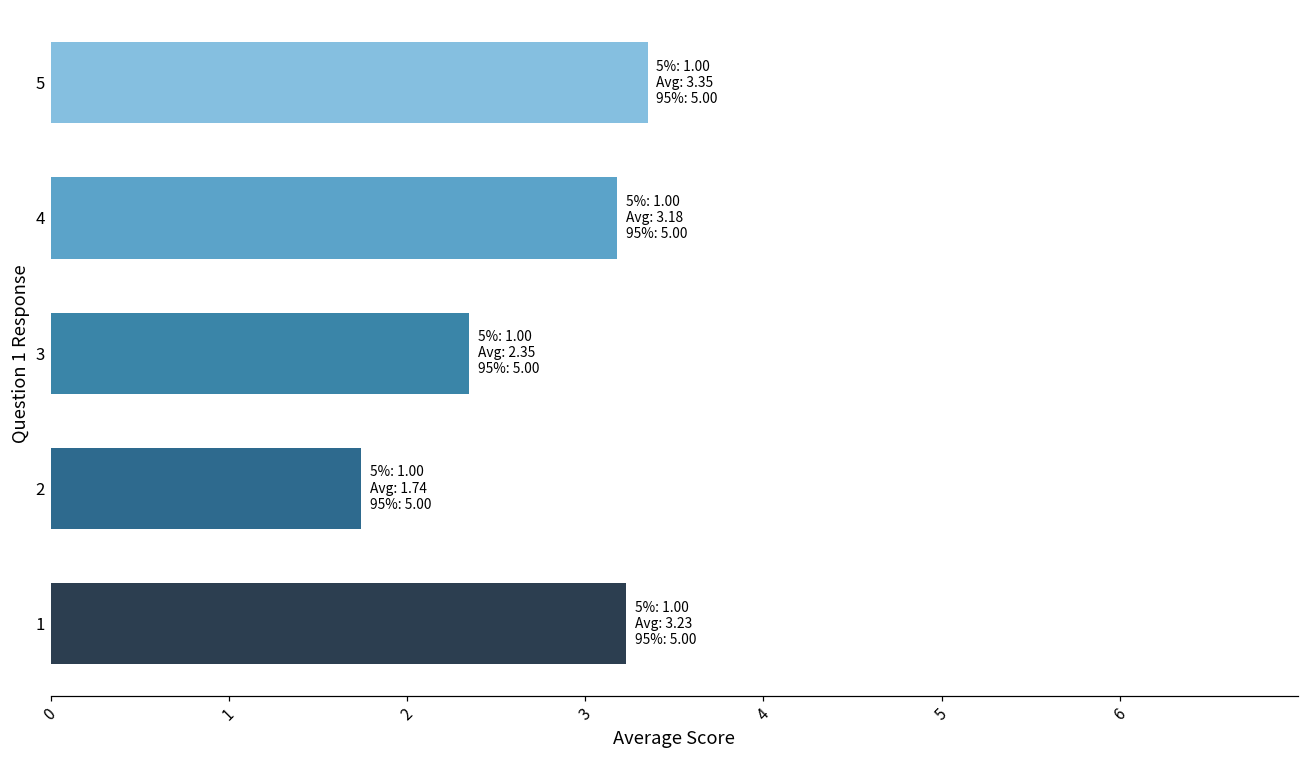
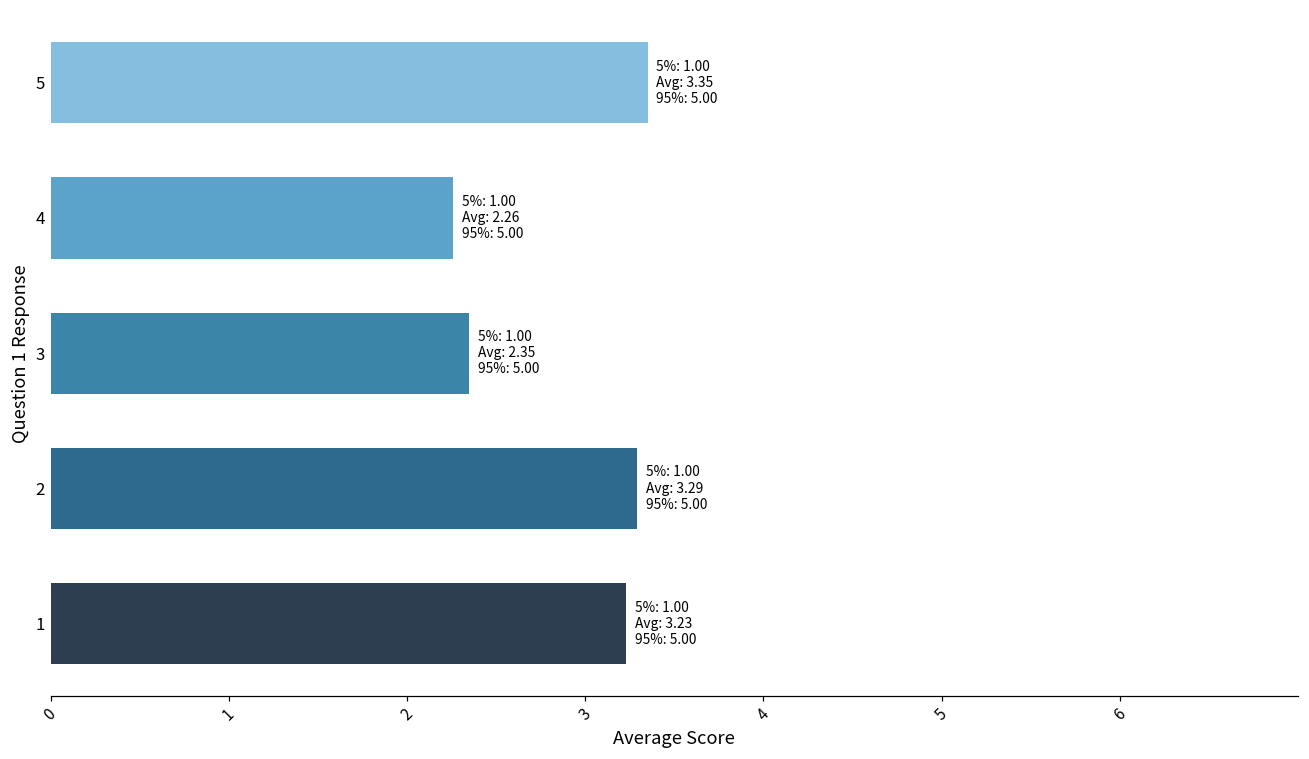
4: 3.18 -> 2.26
2: 1.74 -> 3.29
